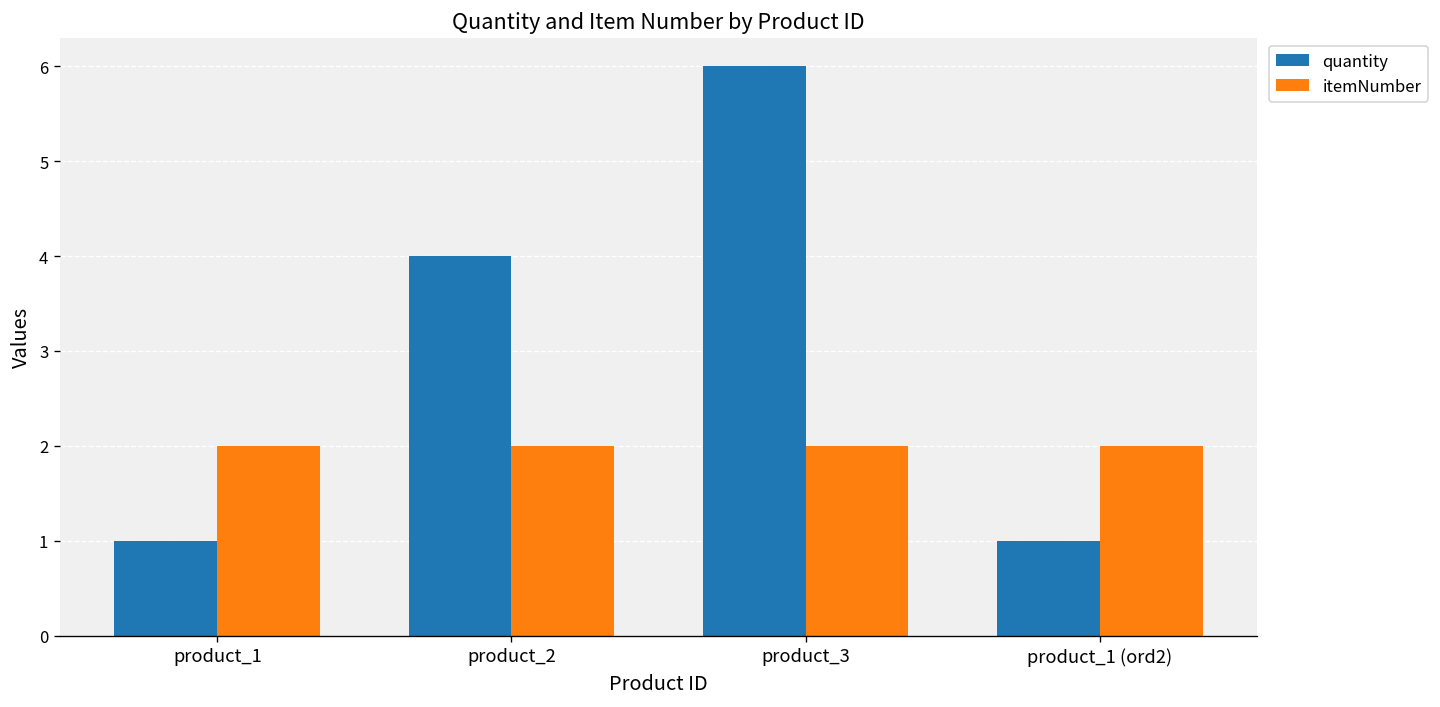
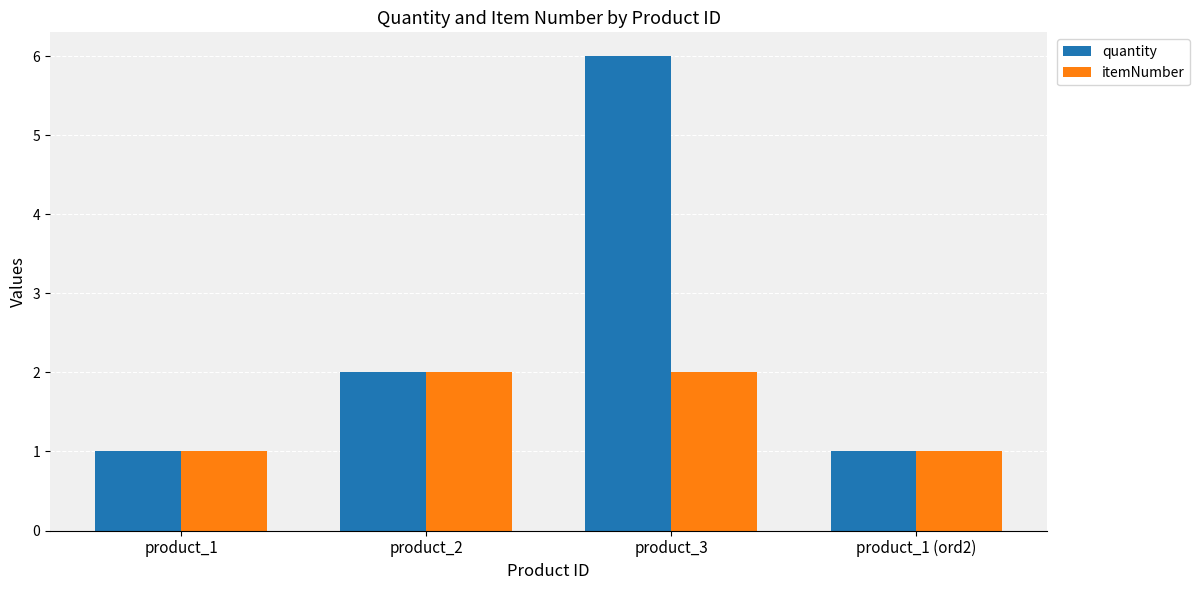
itemNumber, product_1: 2 -> 1
quantity, product_2: 4 -> 2
itemNumber, product_1 (ord2): 2 -> 1
